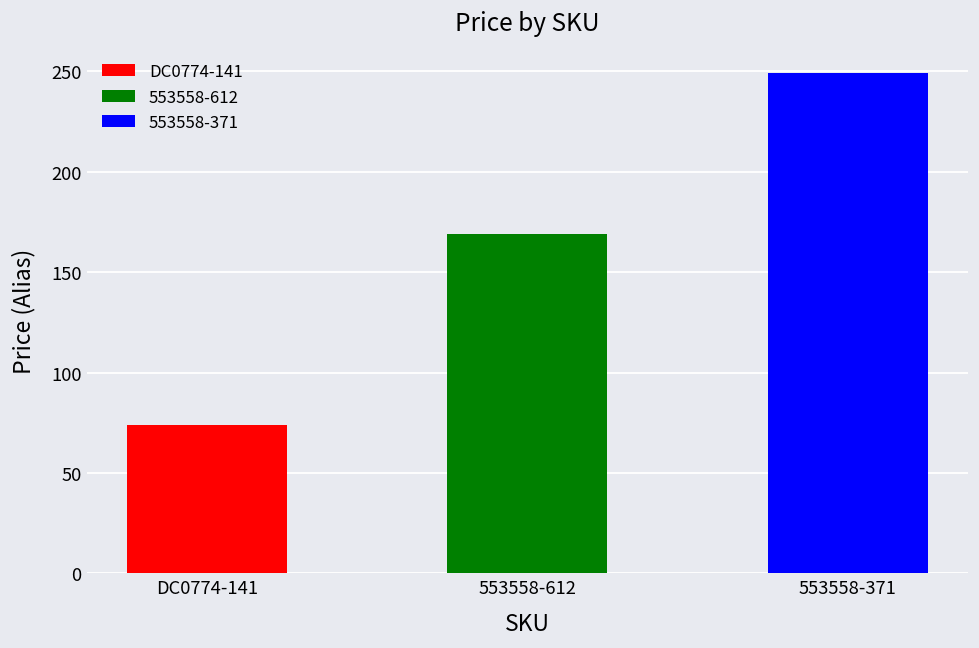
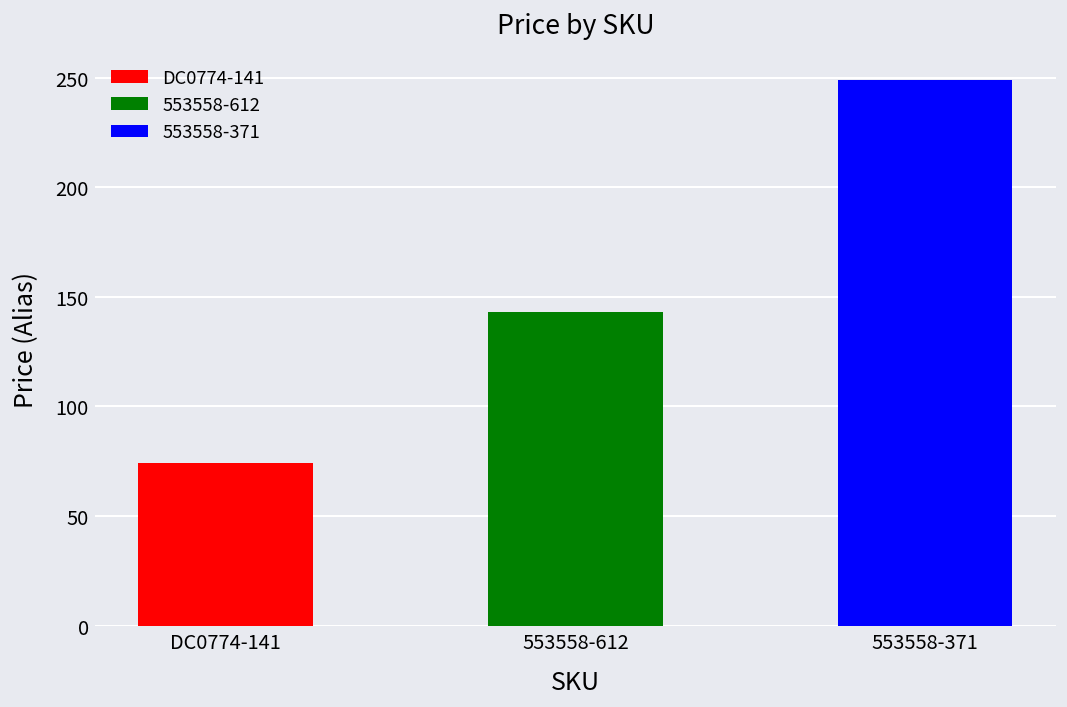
553558-612: 169 -> 143
